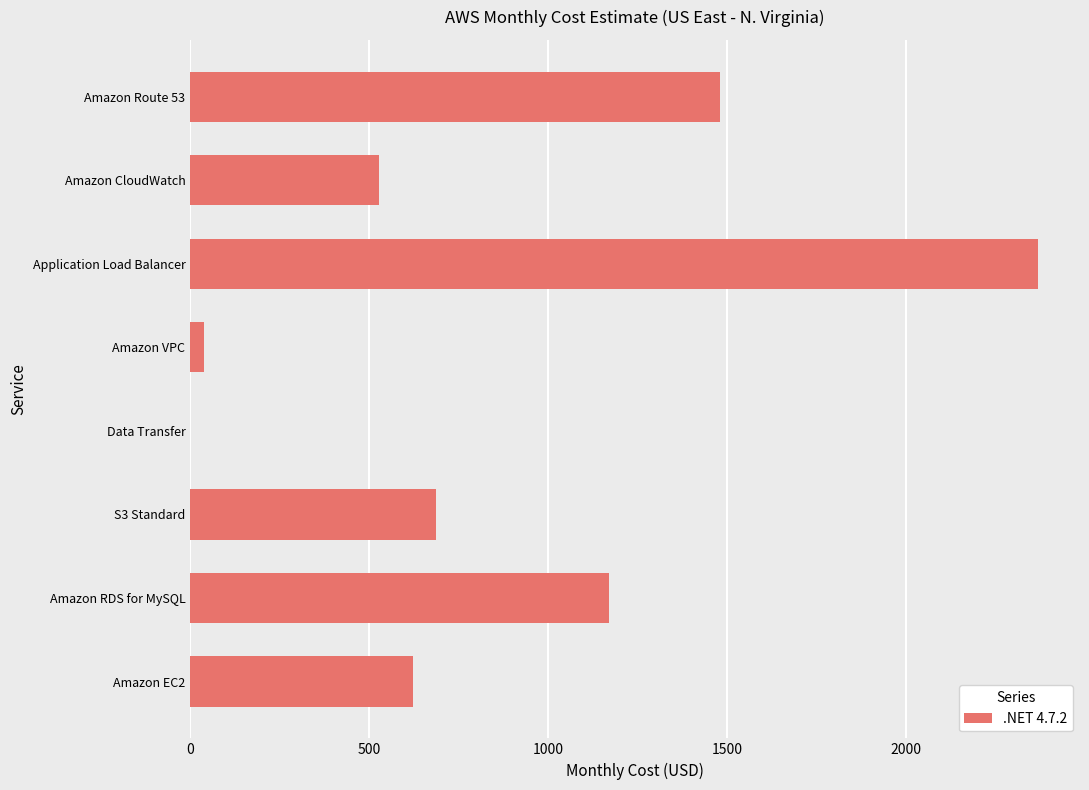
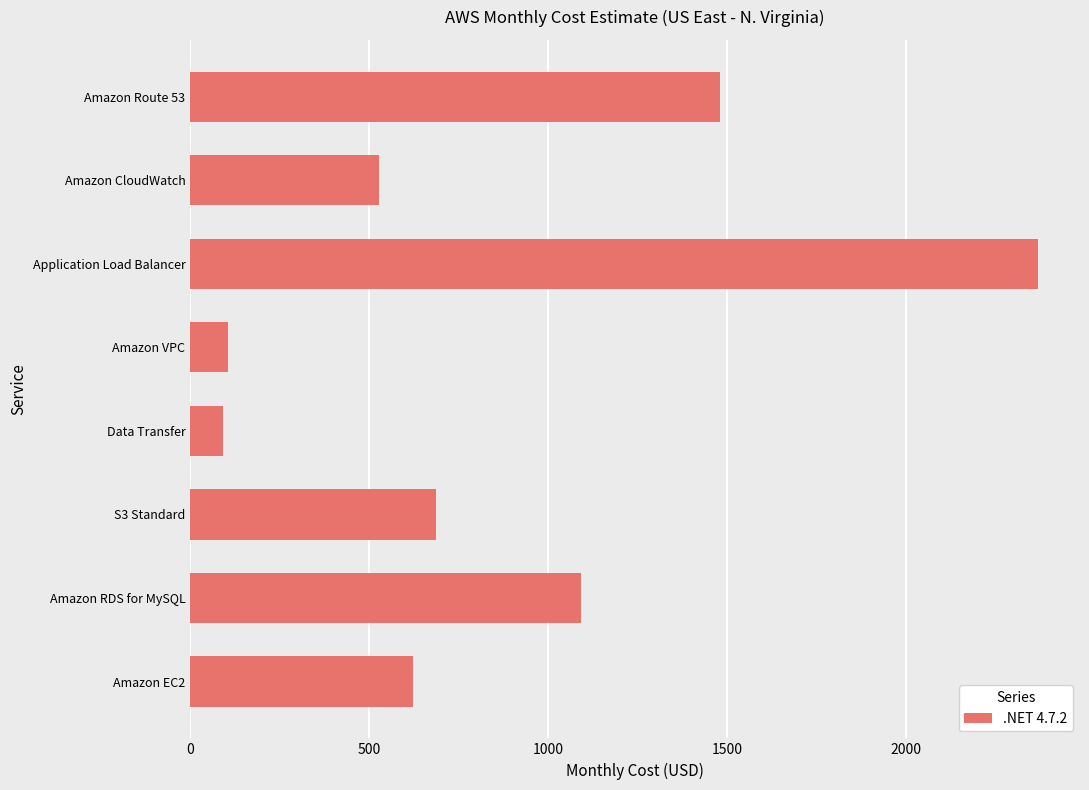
Amazon VPC: 40 -> 110
Data Transfer: 0 -> 90
Amazon RDS for MySQL: 1170 -> 1090
